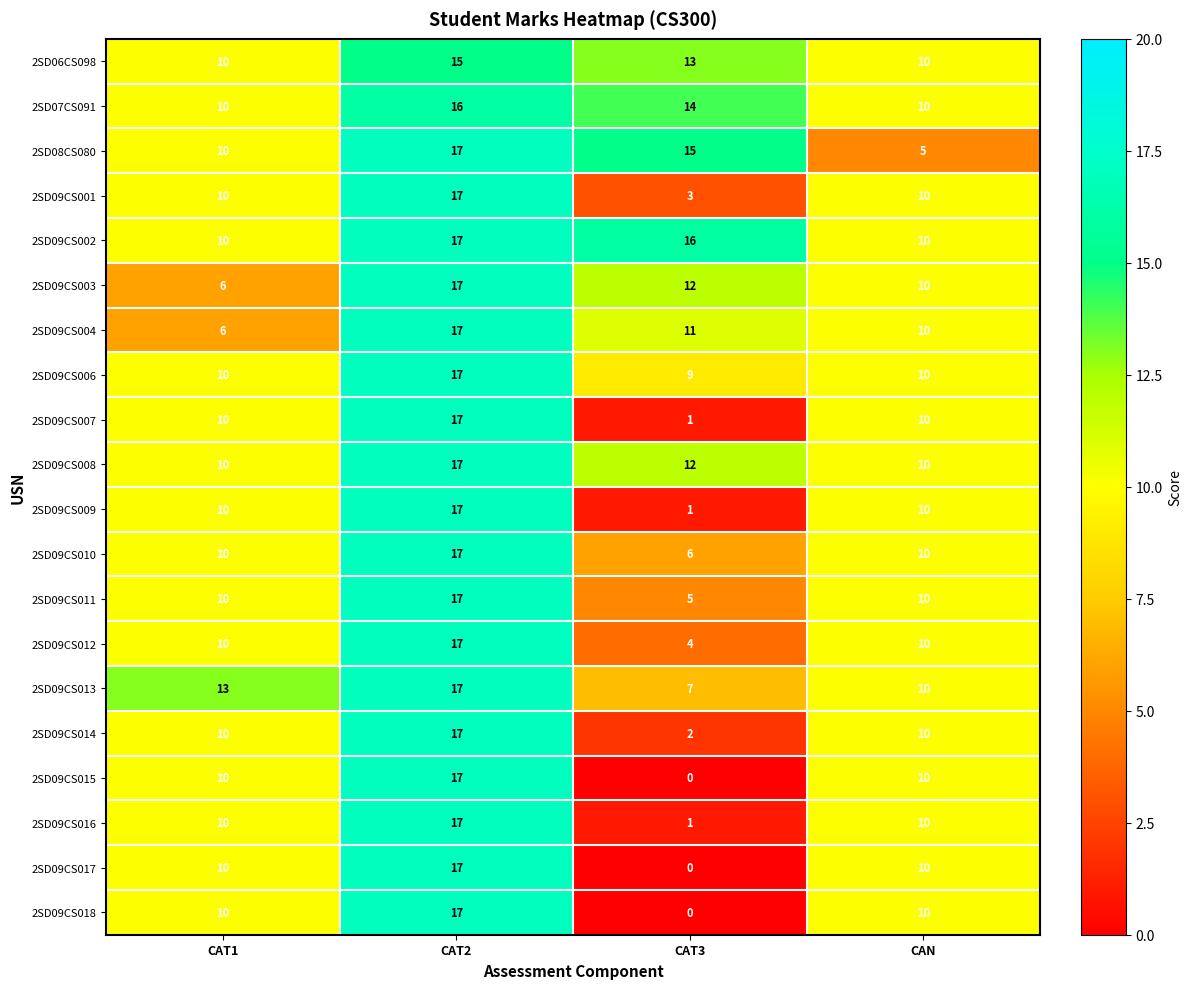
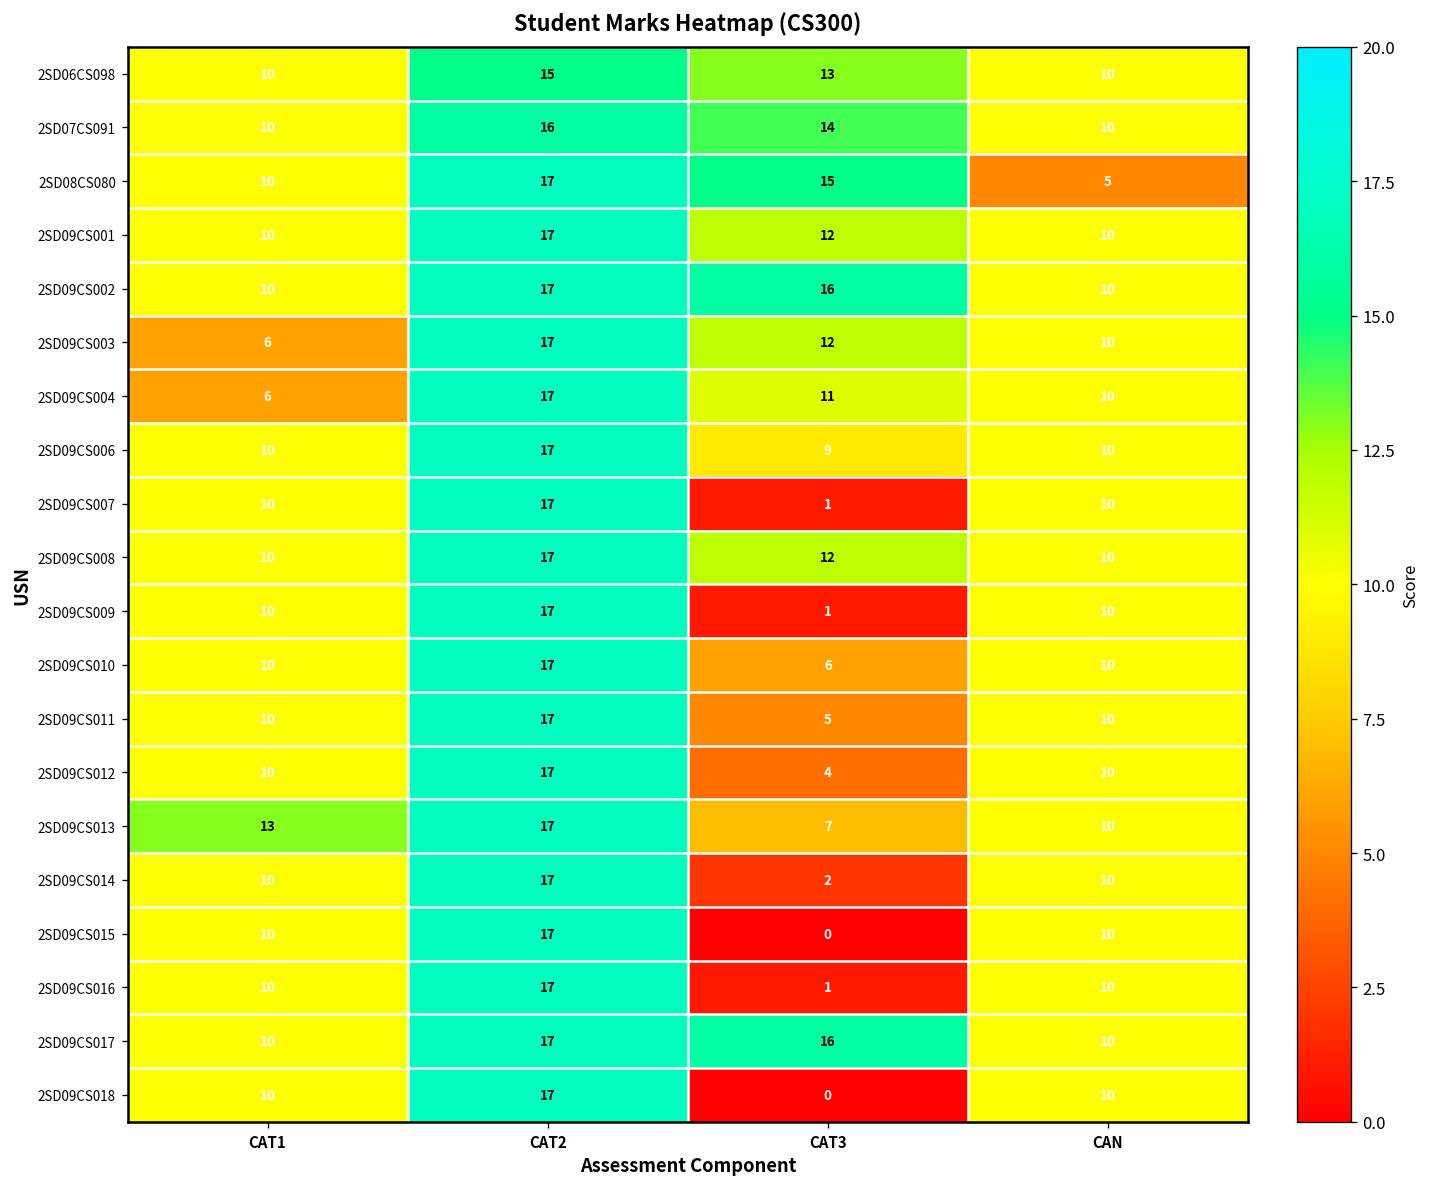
2SD09CS001, CAT3: 3 -> 12
2SD09CS017, CAT3: 0 -> 16
